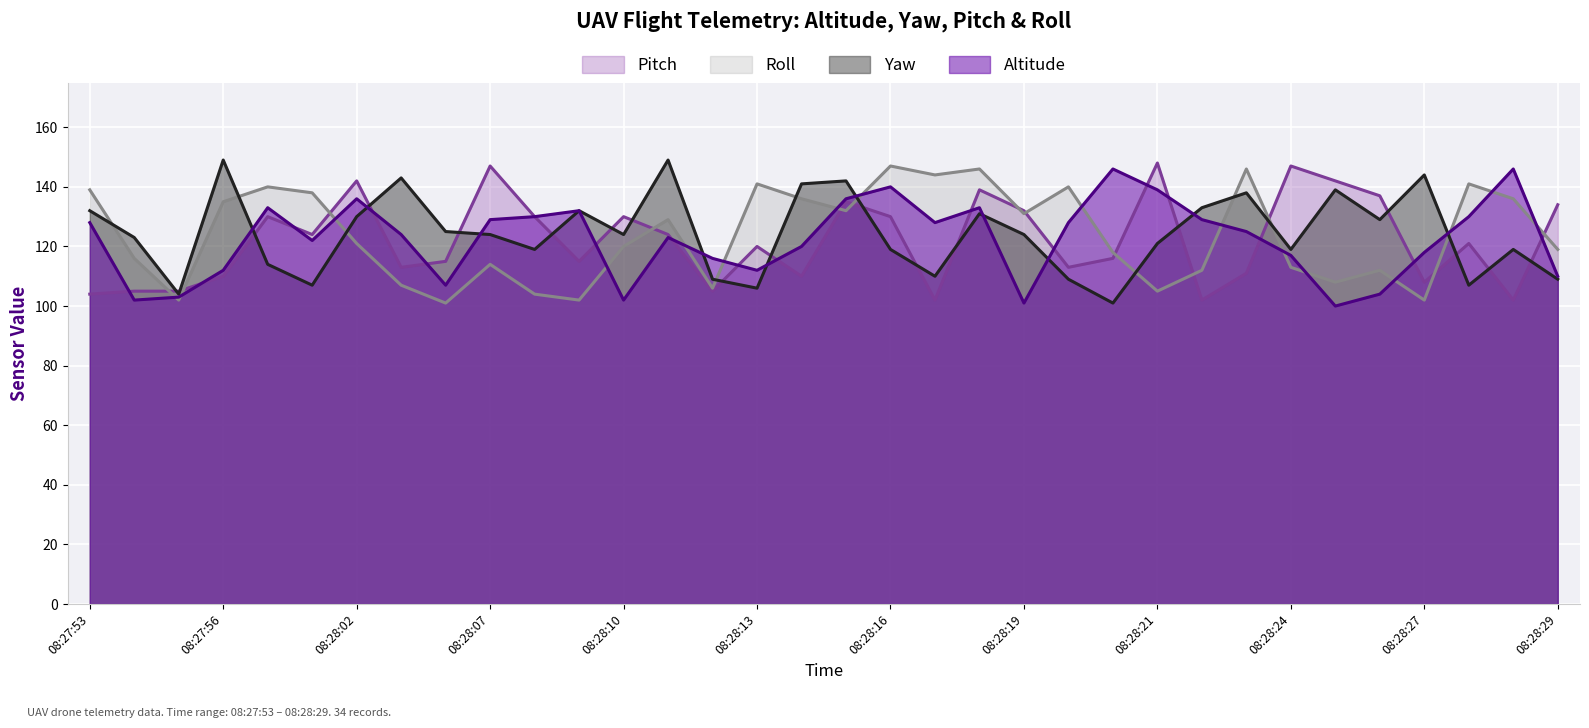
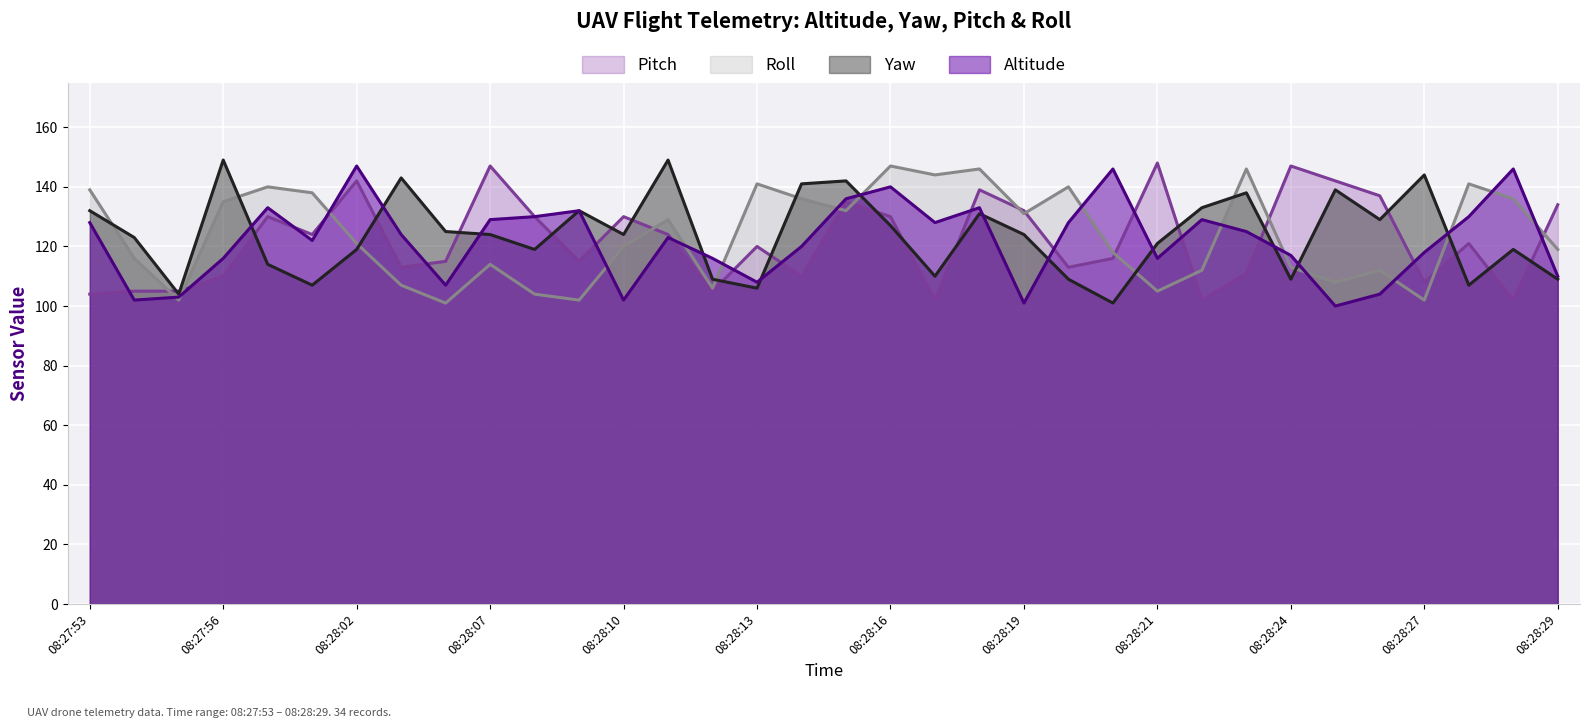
Altitude, 08:27:56: 112 -> 116
Yaw, 08:28:02: 130 -> 119
Altitude, 08:28:02: 136 -> 147
Altitude, 08:28:13: 112 -> 108
Yaw, 08:28:16: 119 -> 127
Altitude, 08:28:21: 139 -> 116
Yaw, 08:28:24: 119 -> 109
